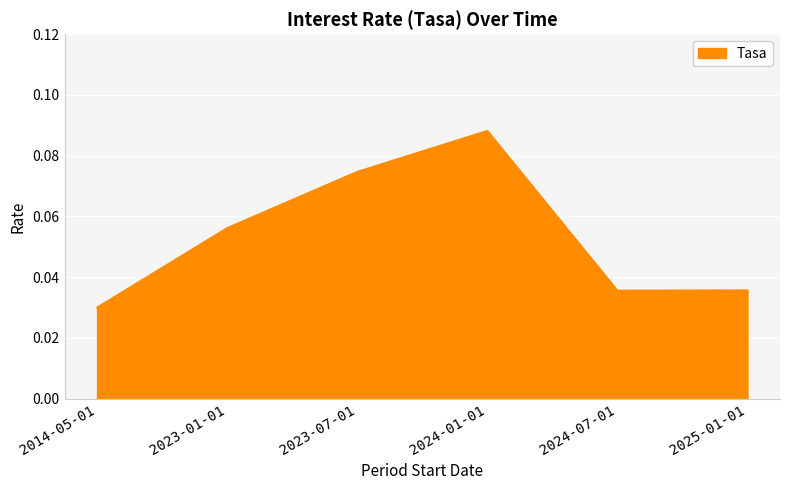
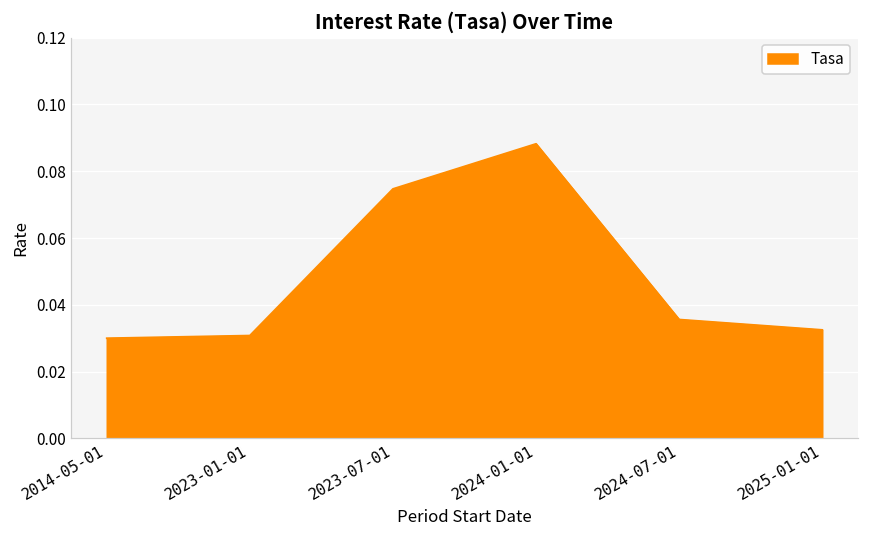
2023-01-01: 0.056 -> 0.031
2025-01-01: 0.036 -> 0.033
